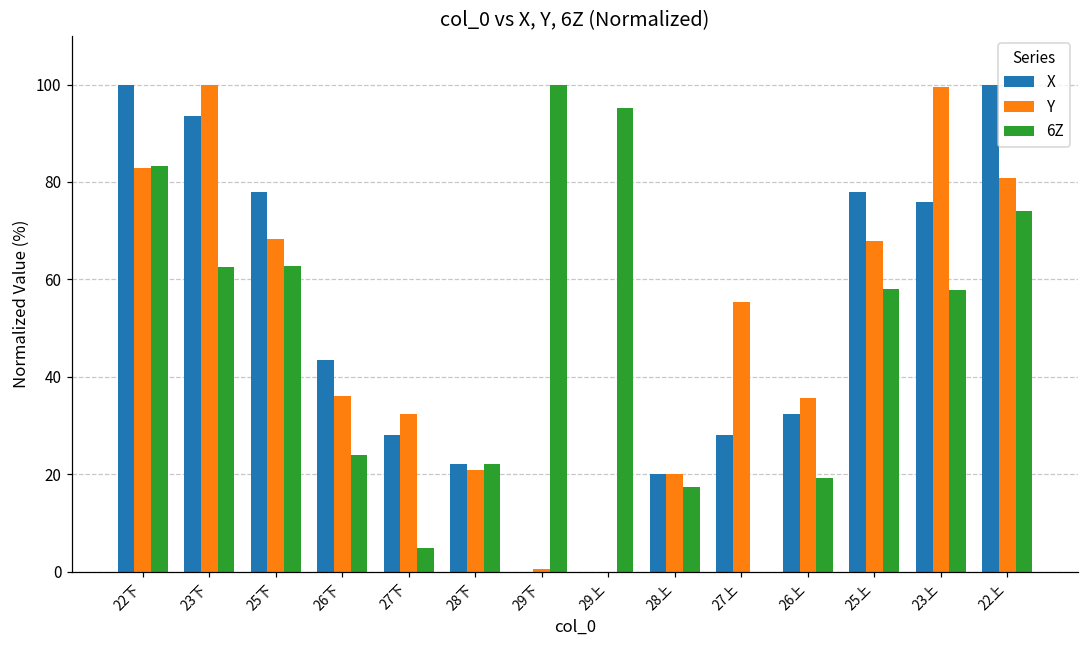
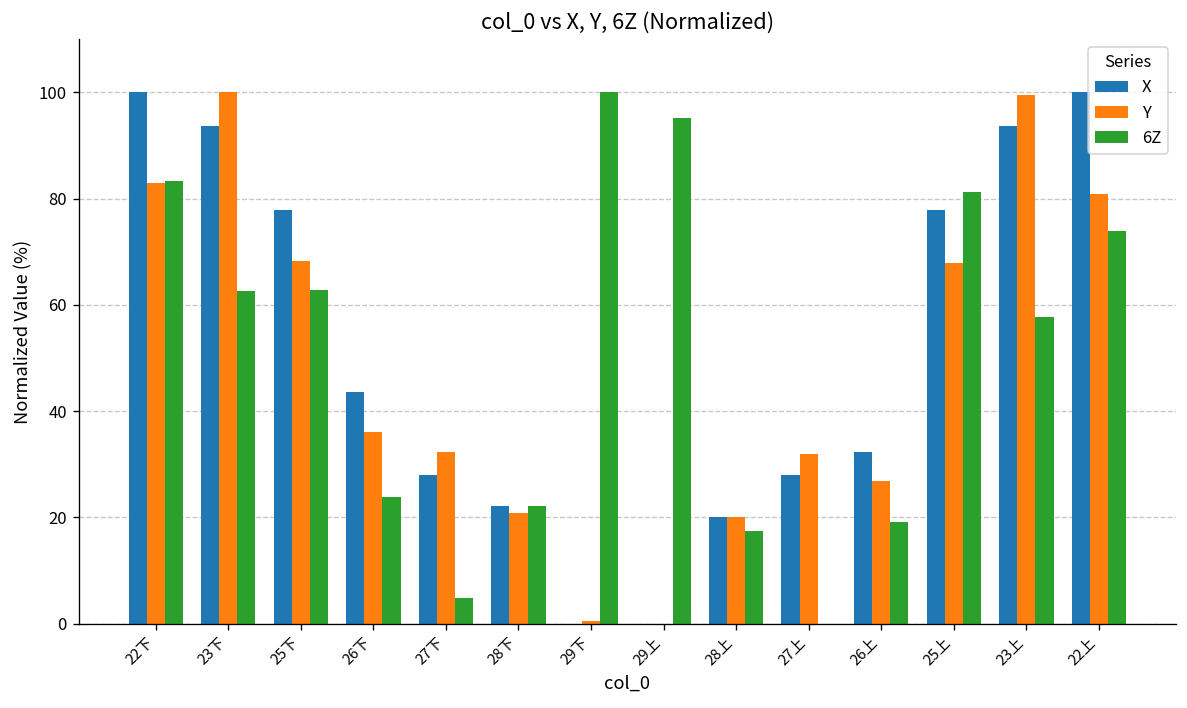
Y, 27上: 55 -> 32
Y, 26上: 36 -> 27
6Z, 25上: 58 -> 81
X, 23上: 76 -> 94
